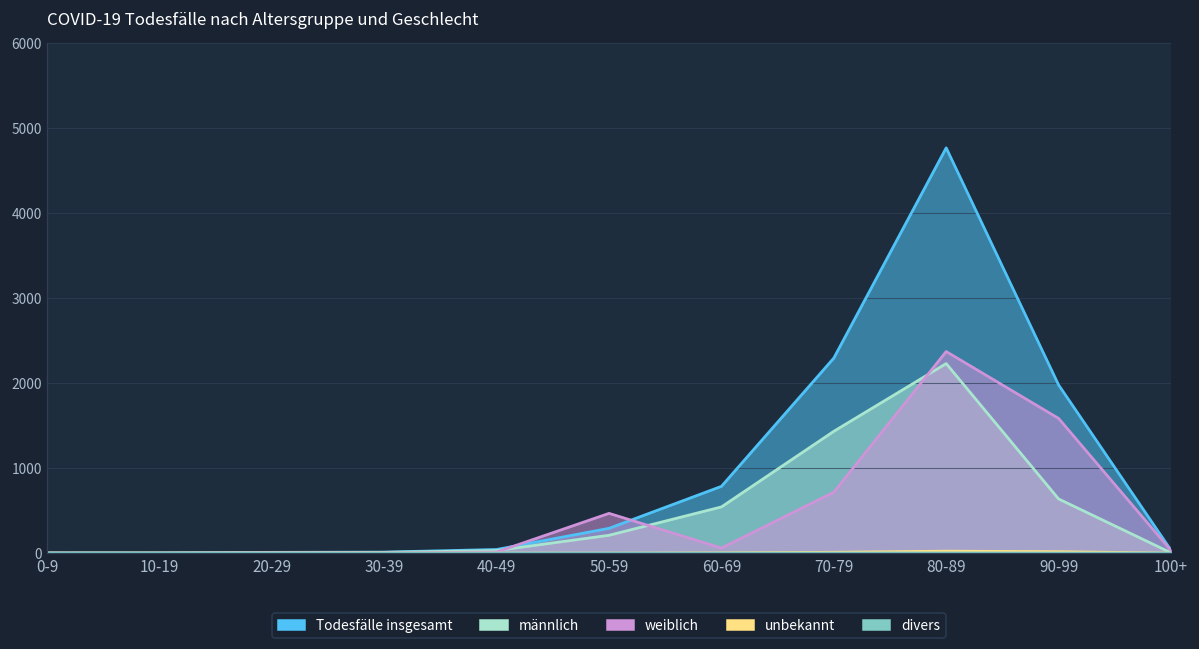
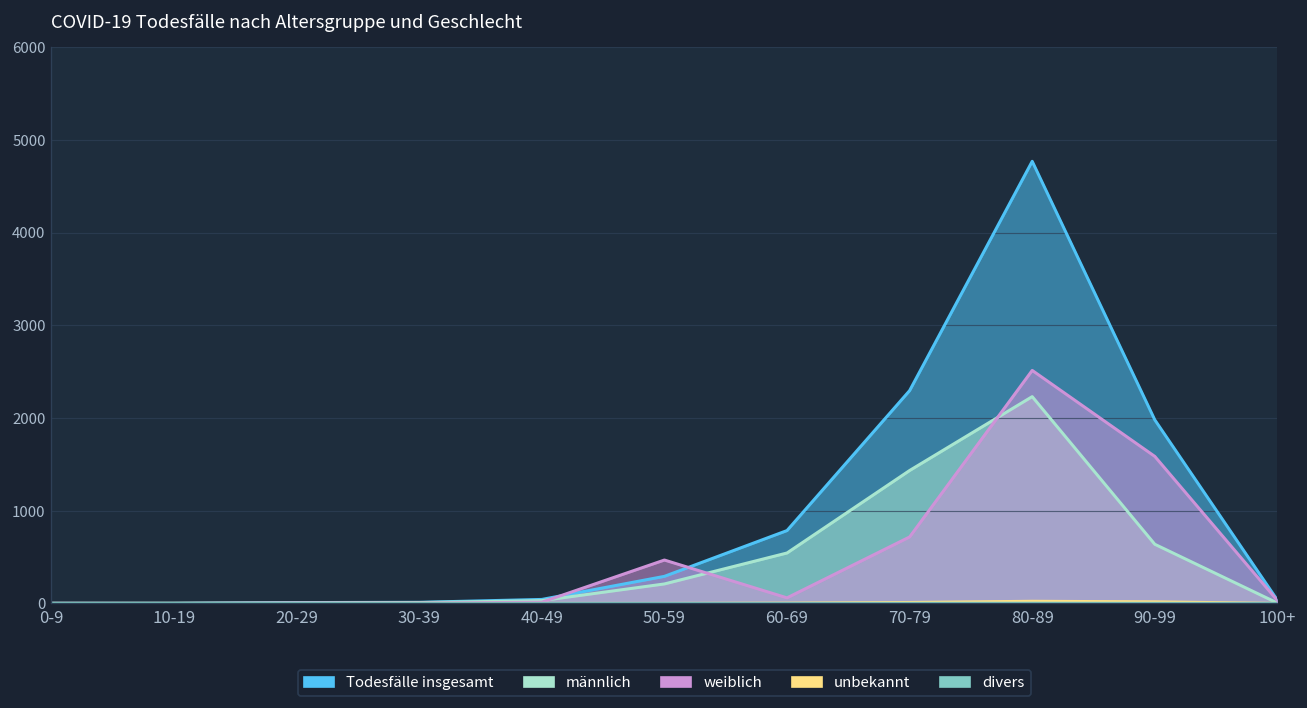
weiblich, 80-89: 2400 -> 2500
